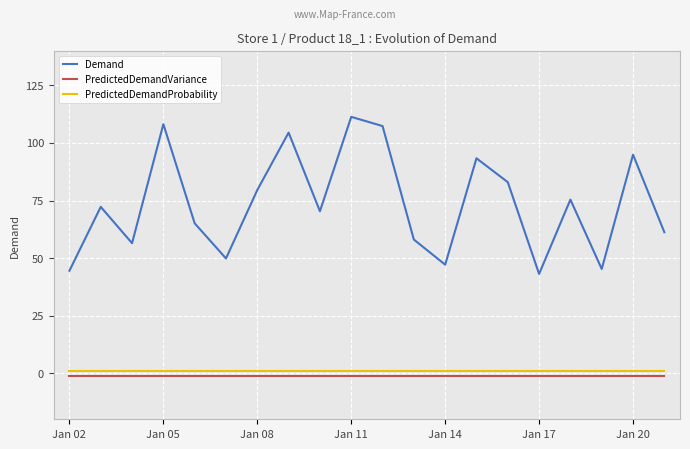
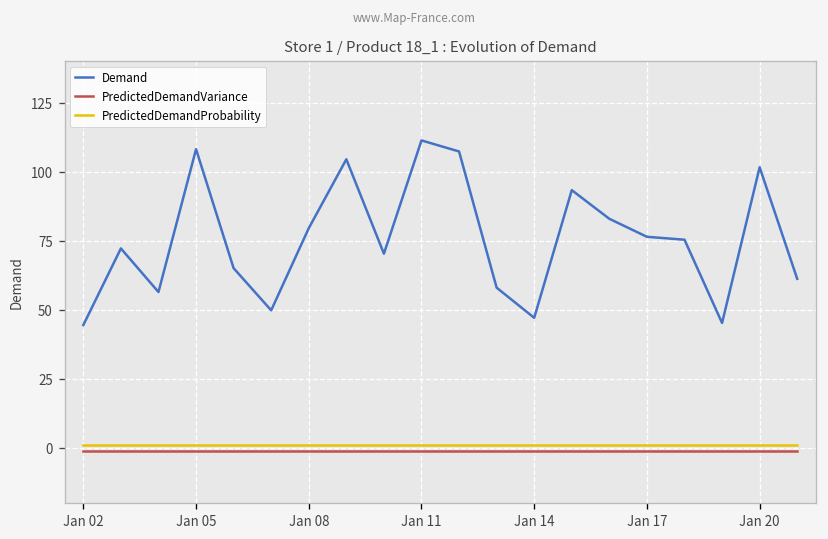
Demand, Jan 17: 43 -> 76
Demand, Jan 20: 95 -> 102
